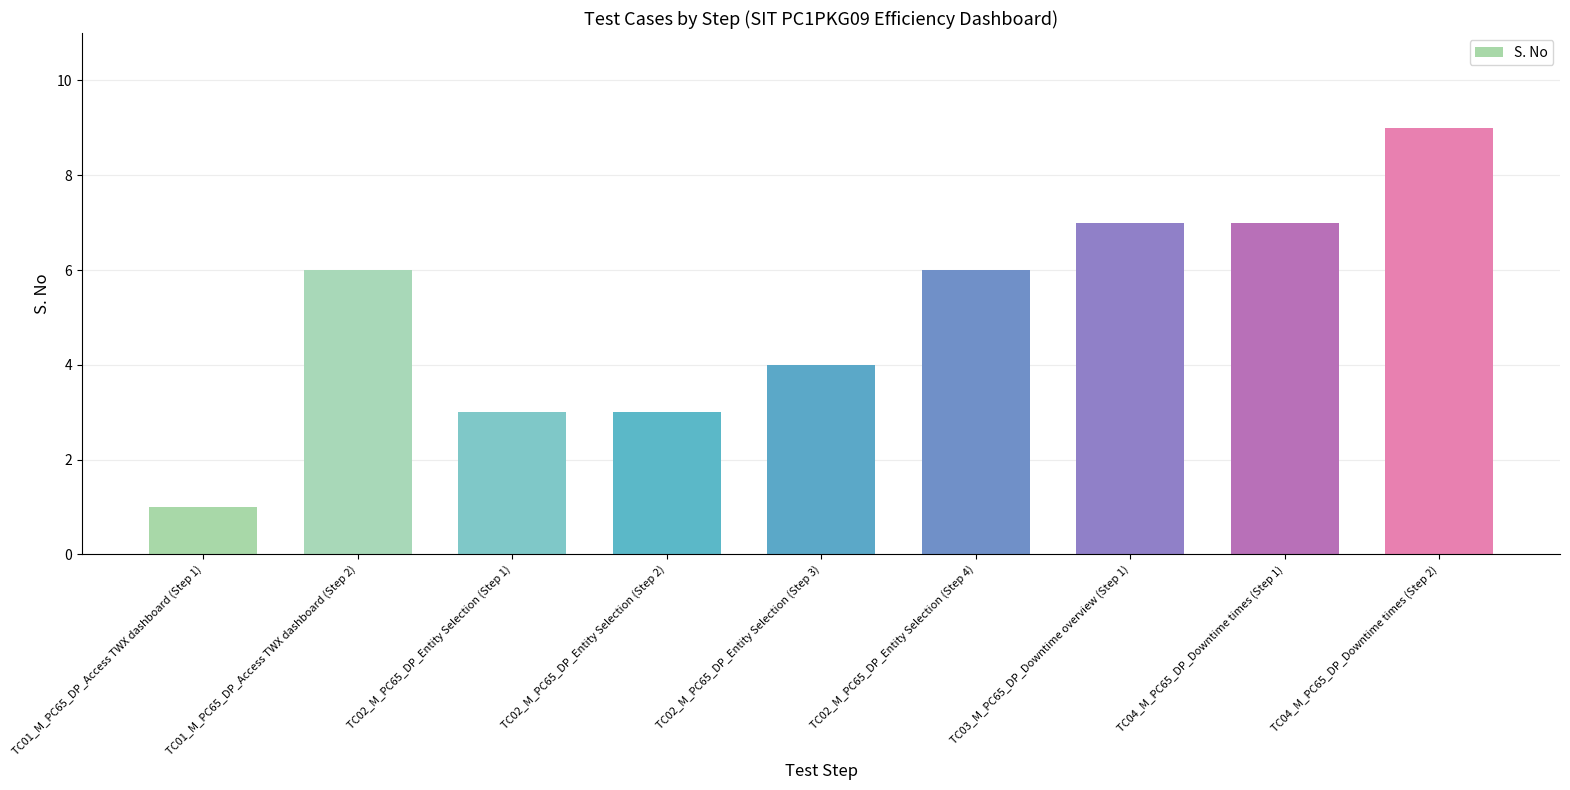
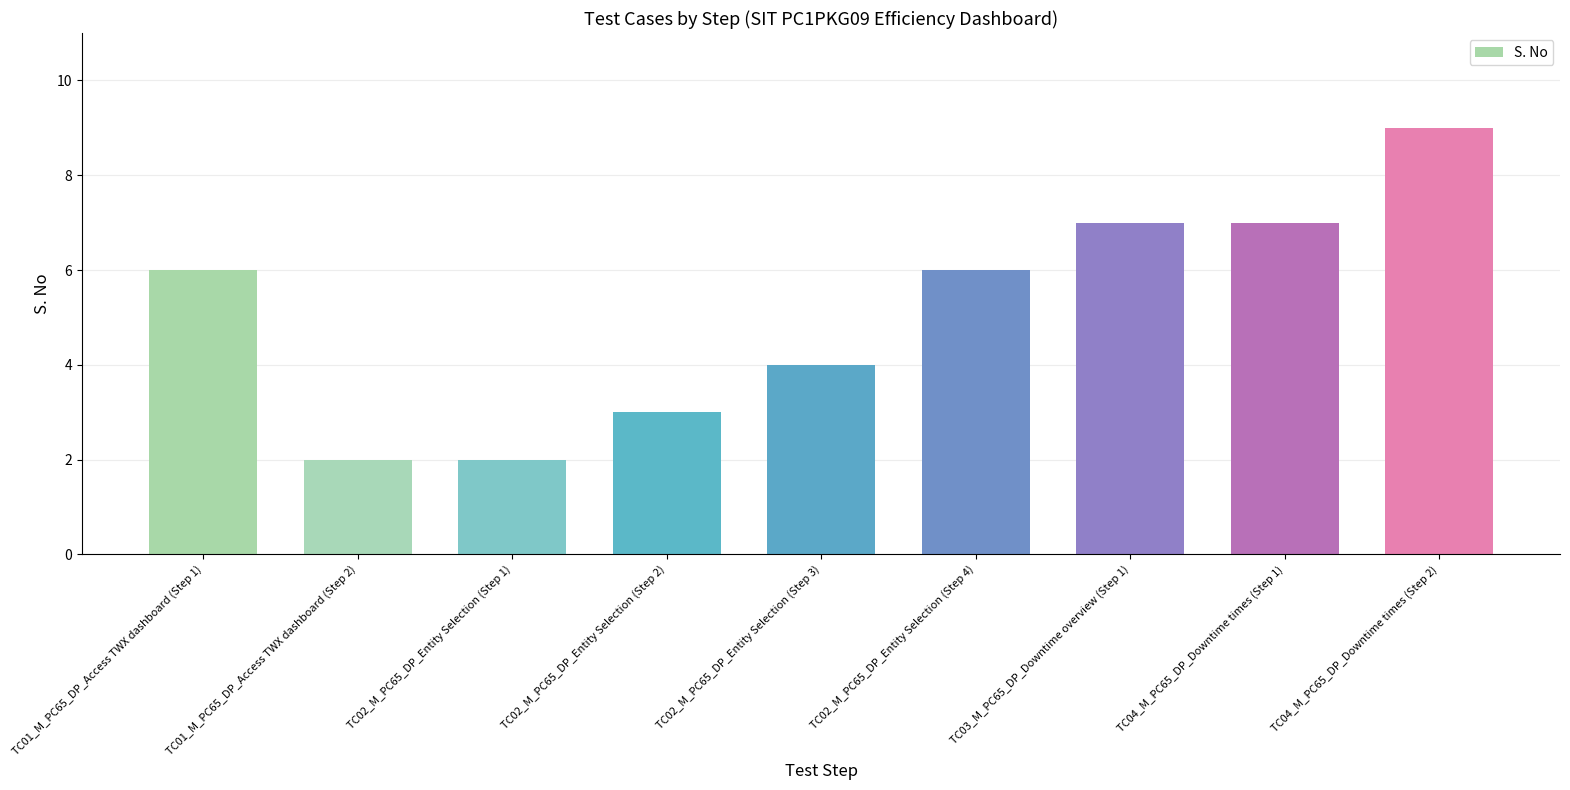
TC01_M_PC65_DP_Access TWX dashboard (Step 1): 1 -> 6
TC01_M_PC65_DP_Access TWX dashboard (Step 2): 6 -> 2
TC02_M_PC65_DP_Entity Selection (Step 1): 3 -> 2
